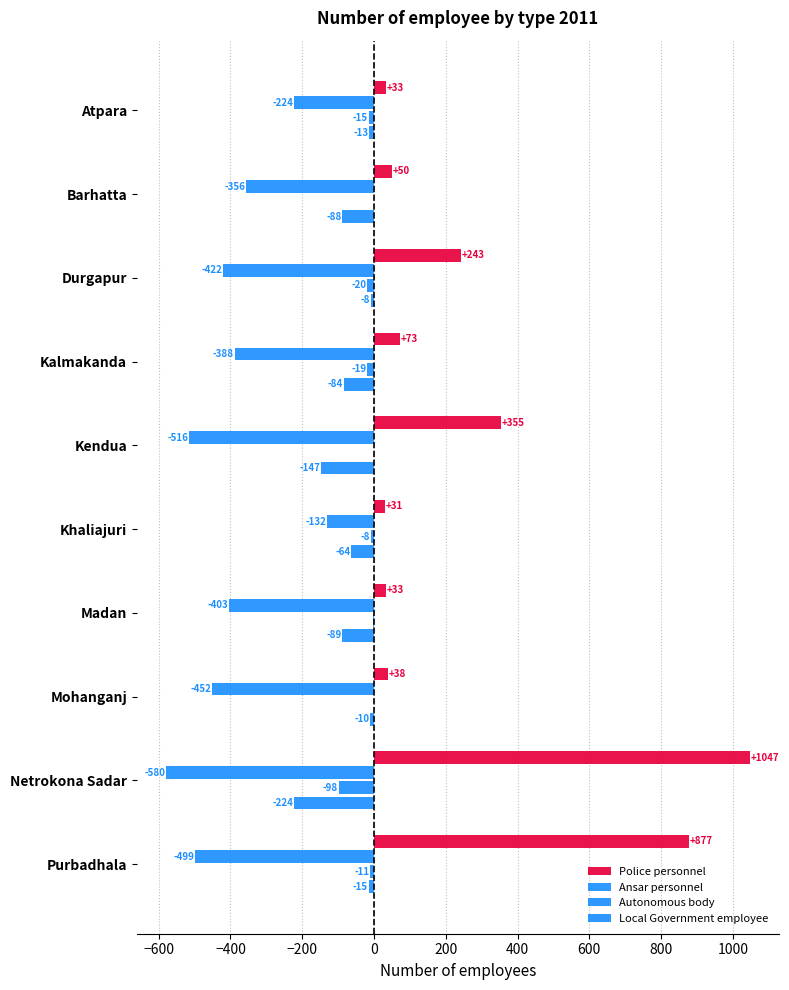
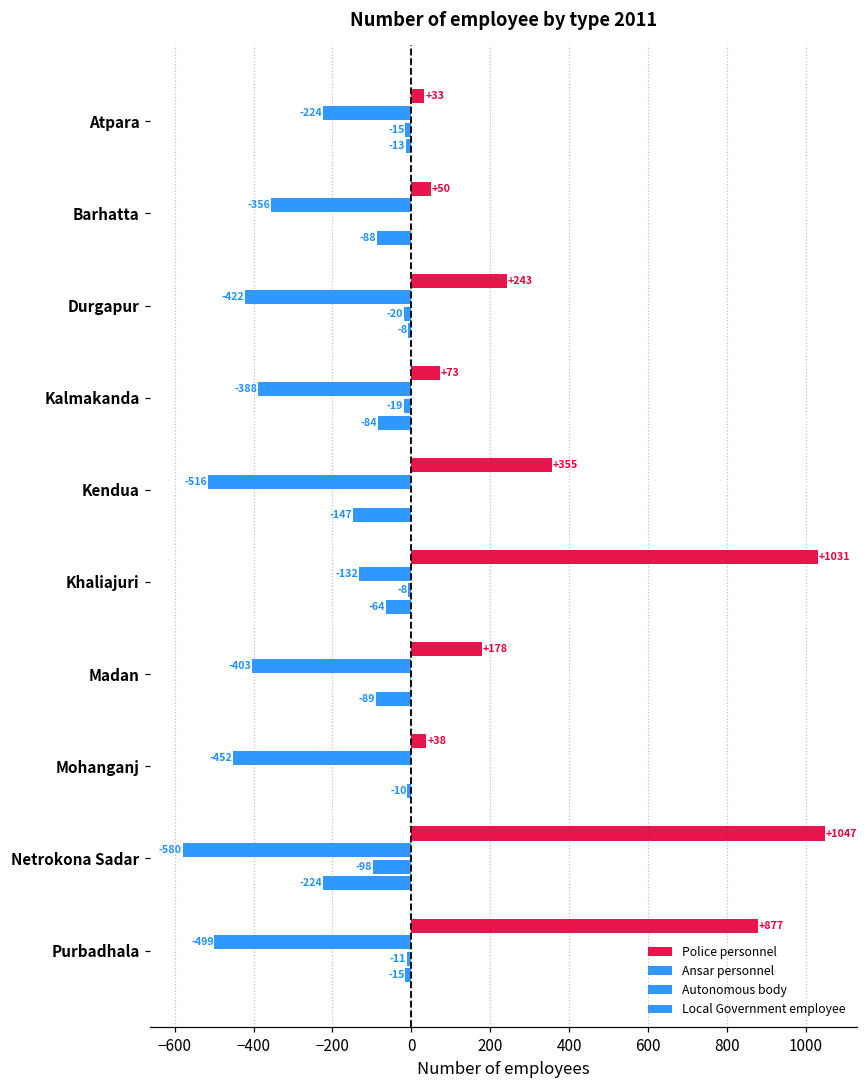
Police personnel, Khaliajuri: +31 -> +1031
Police personnel, Madan: +33 -> +178
